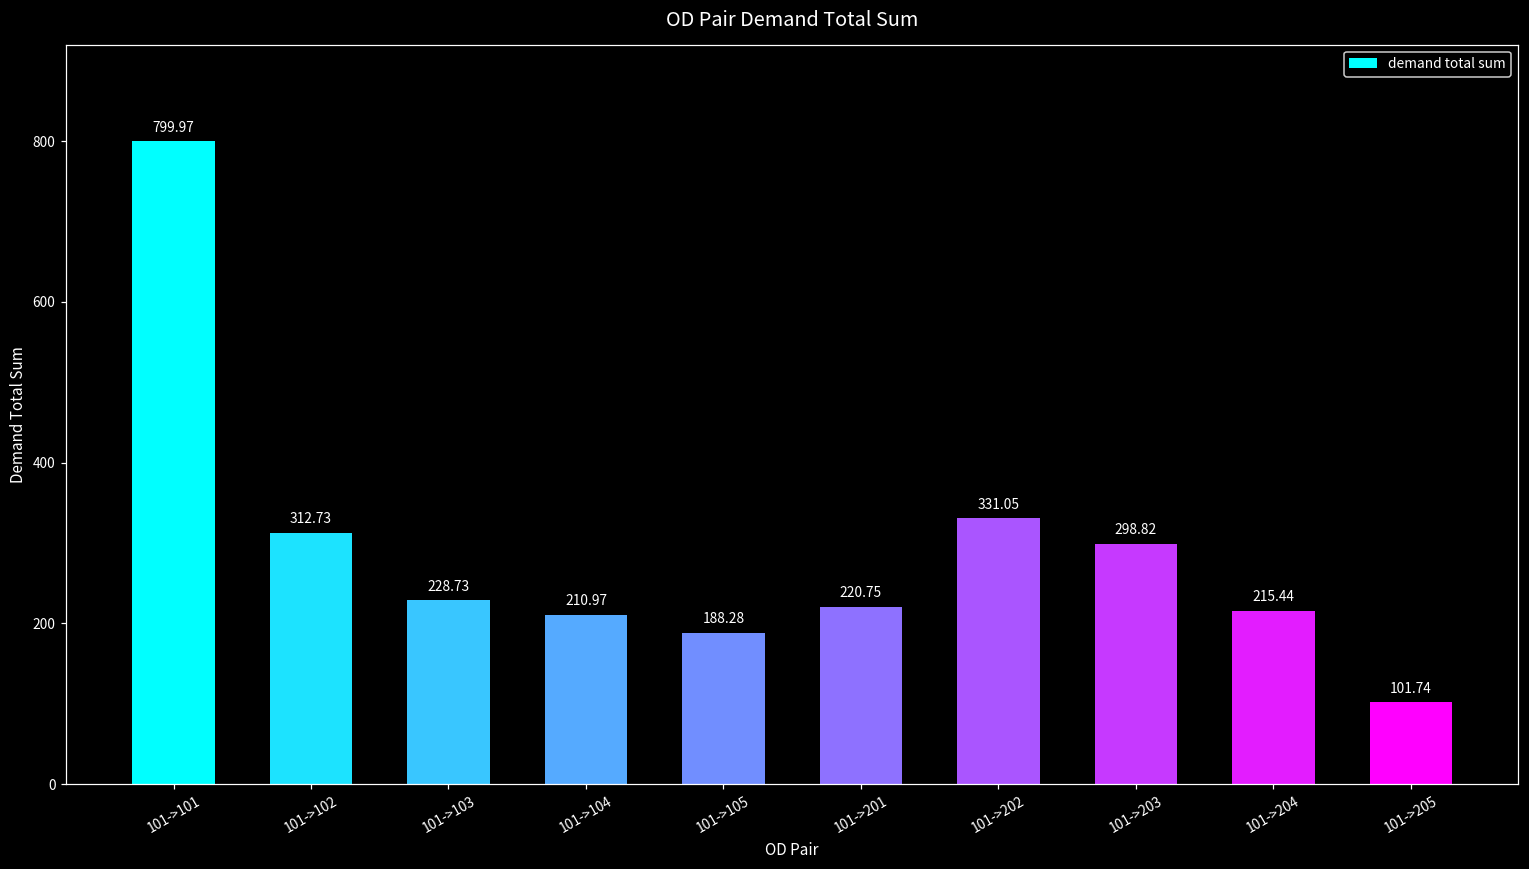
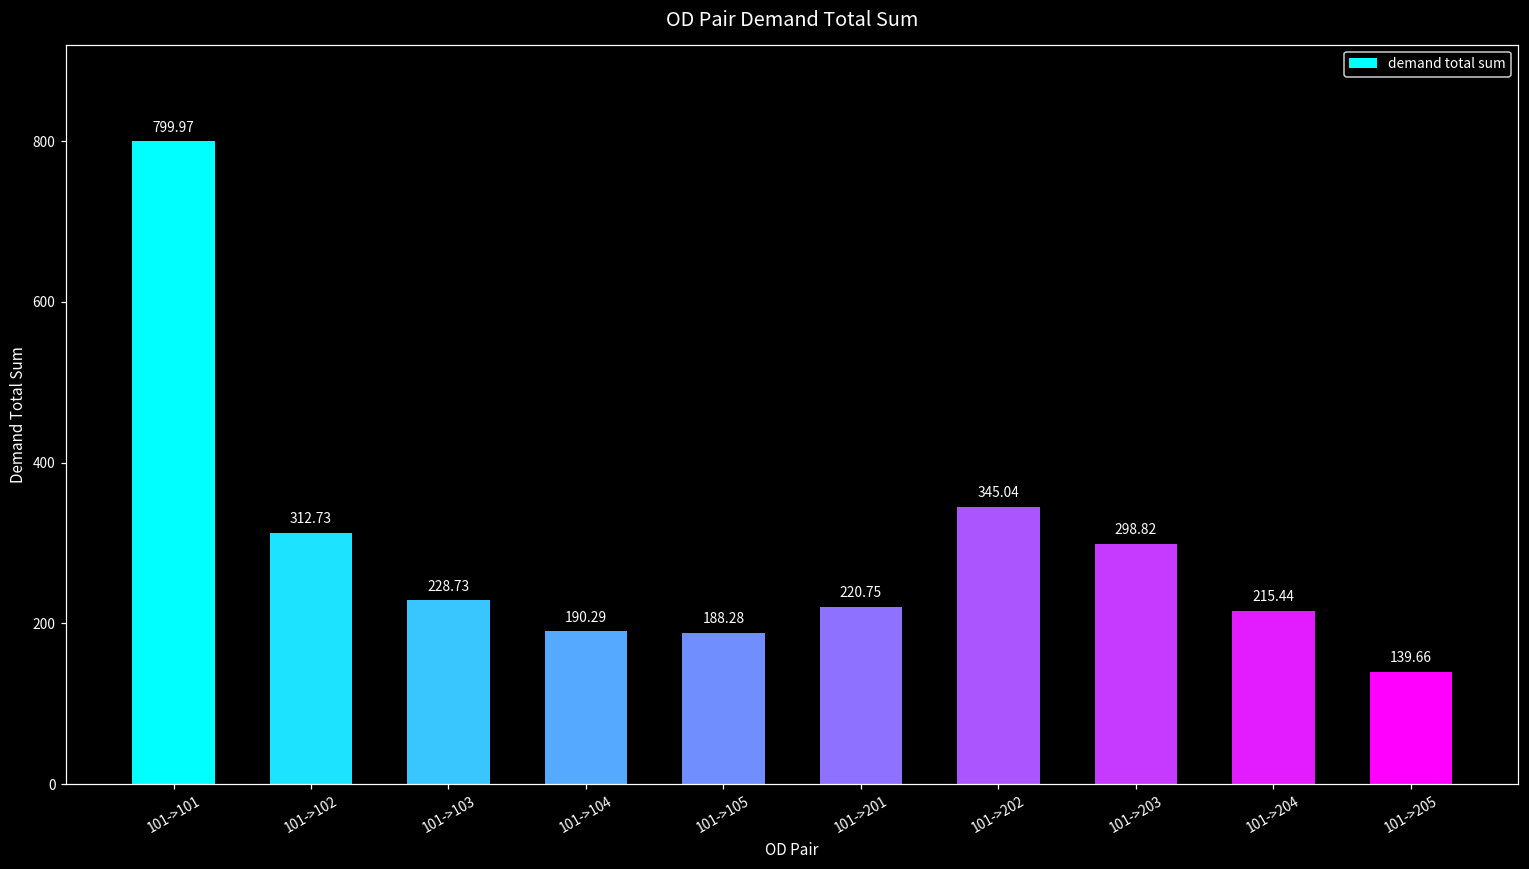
101->104: 210.97 -> 190.29
101->202: 331.05 -> 345.04
101->205: 101.74 -> 139.66
